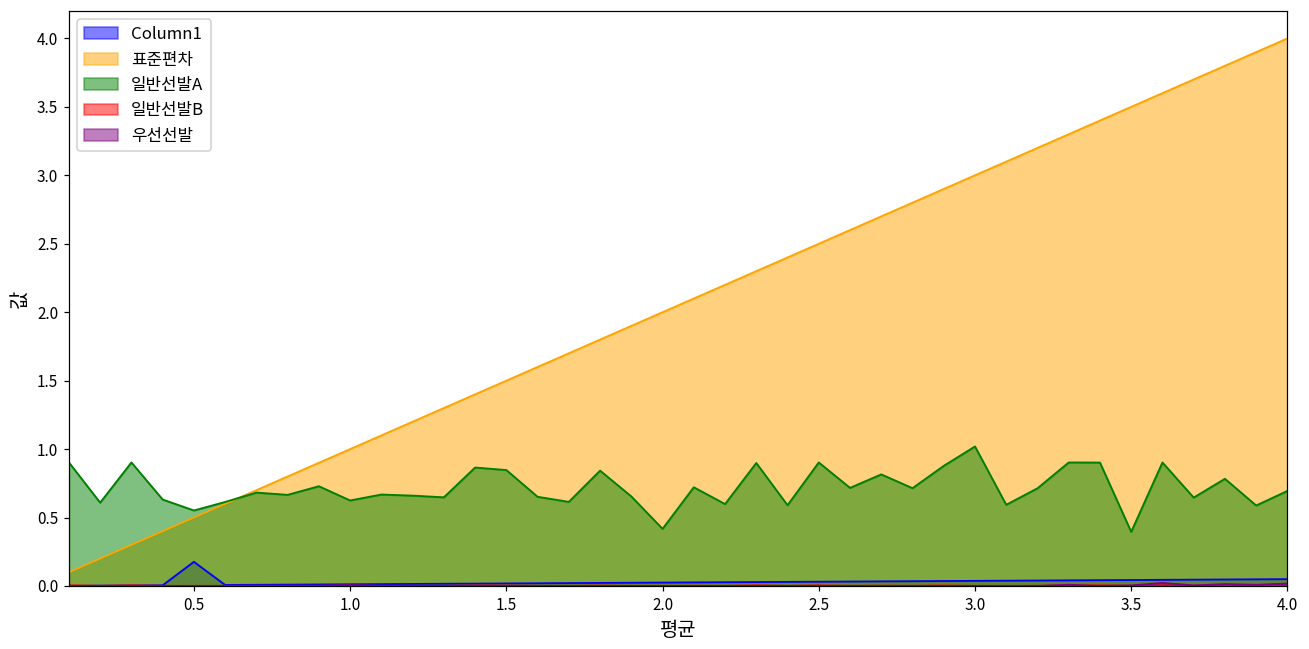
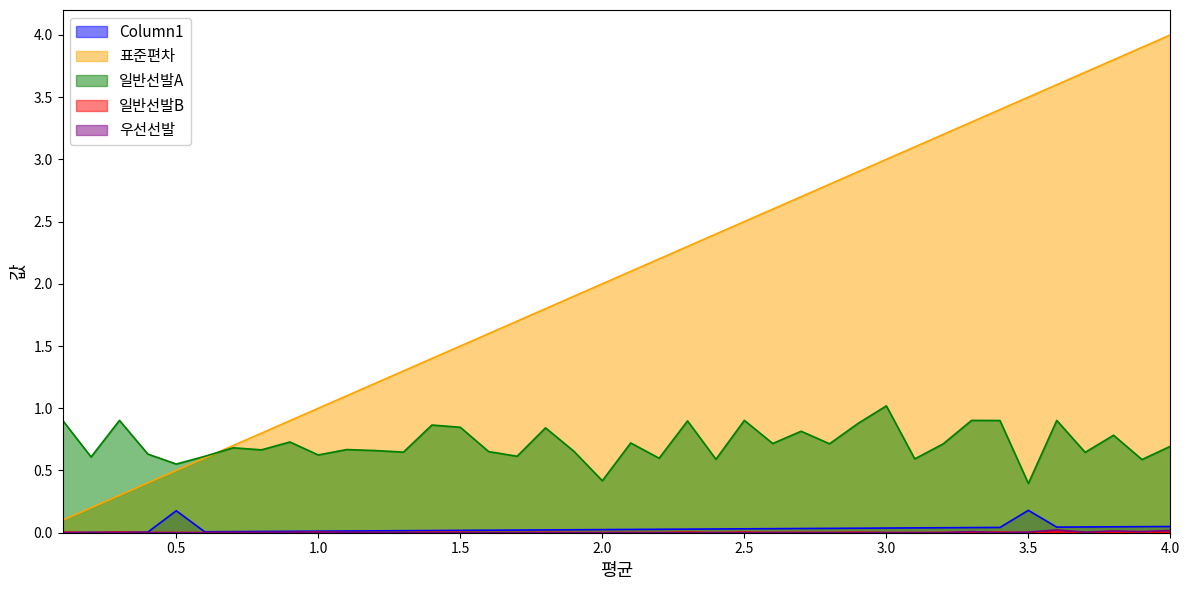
Column1, 3.5: 0.04 -> 0.18
